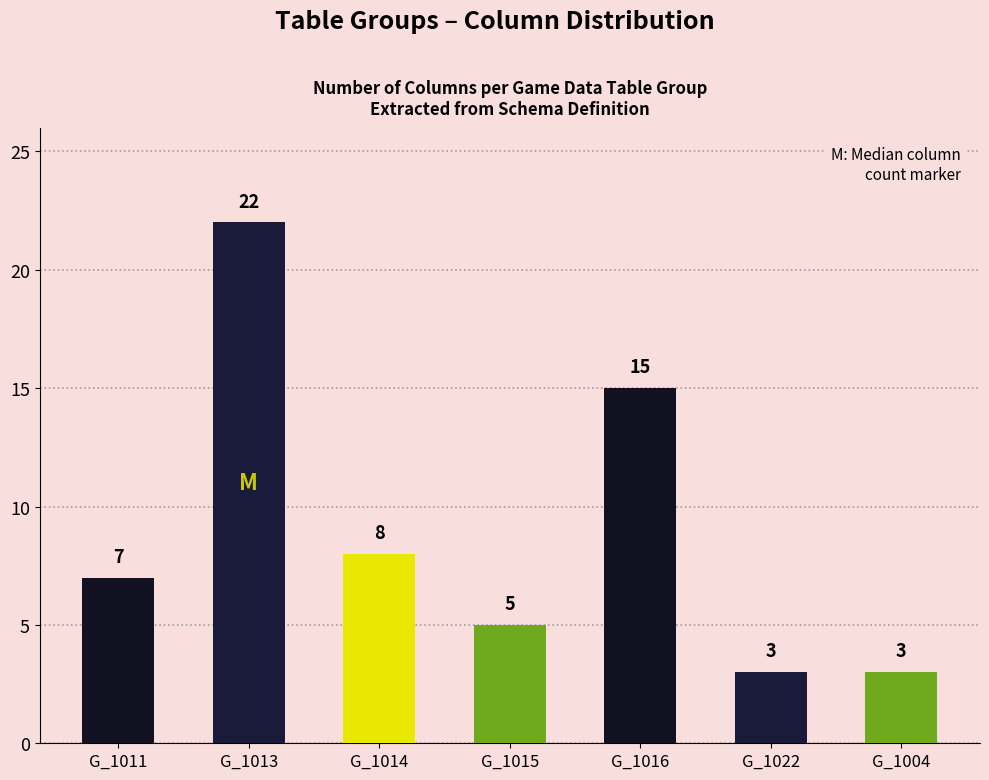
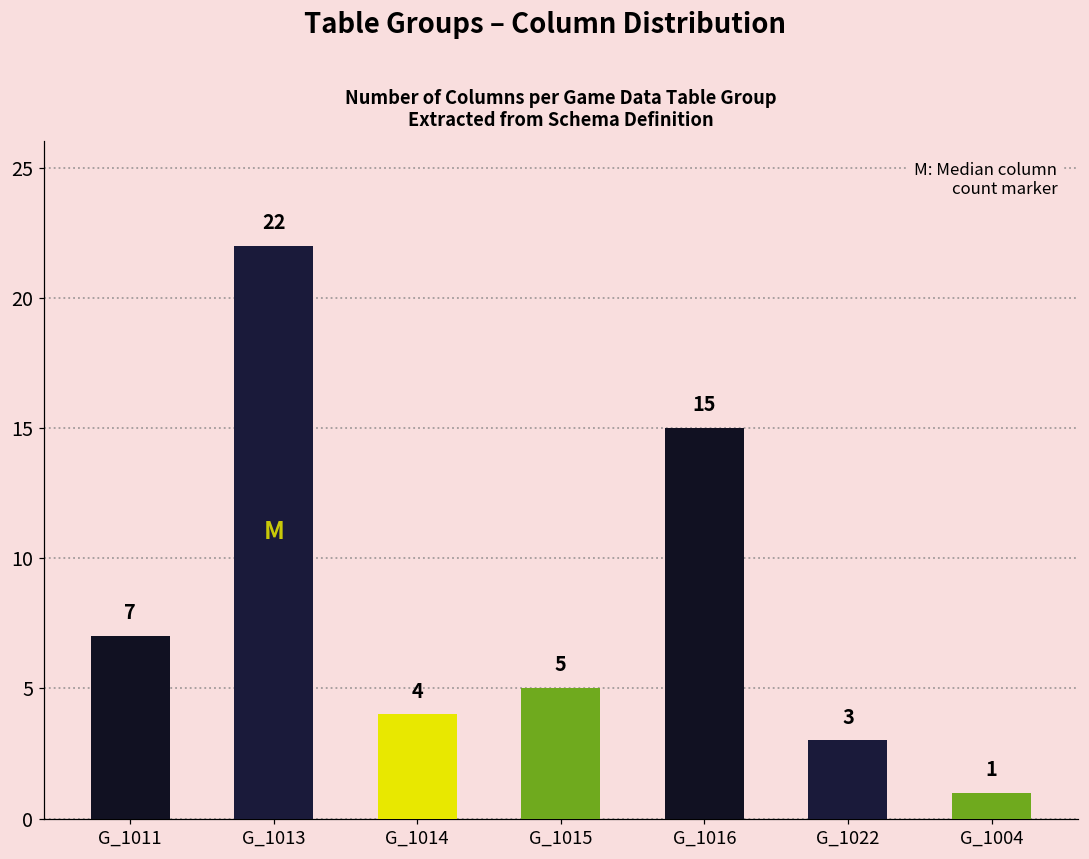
G_1014: 8 -> 4
G_1004: 3 -> 1
